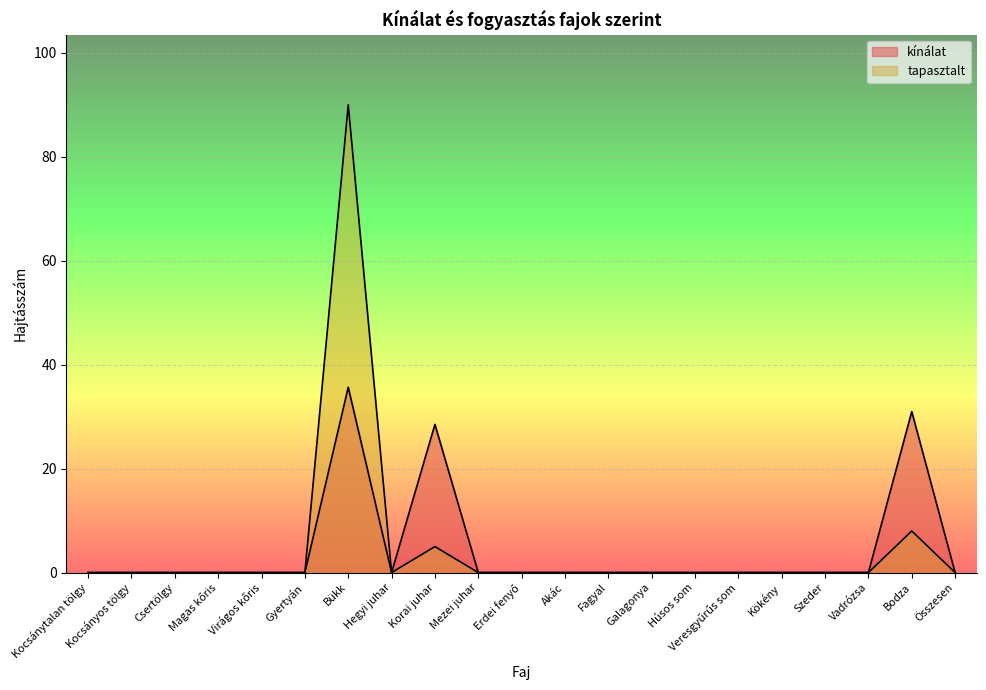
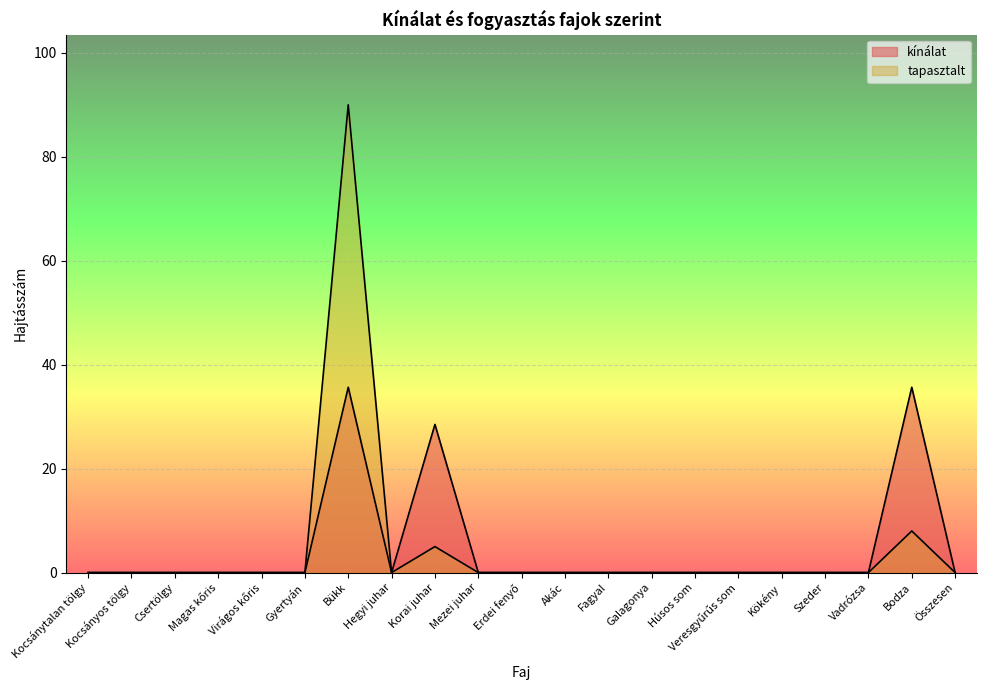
kínálat, Bodza: 31 -> 36
